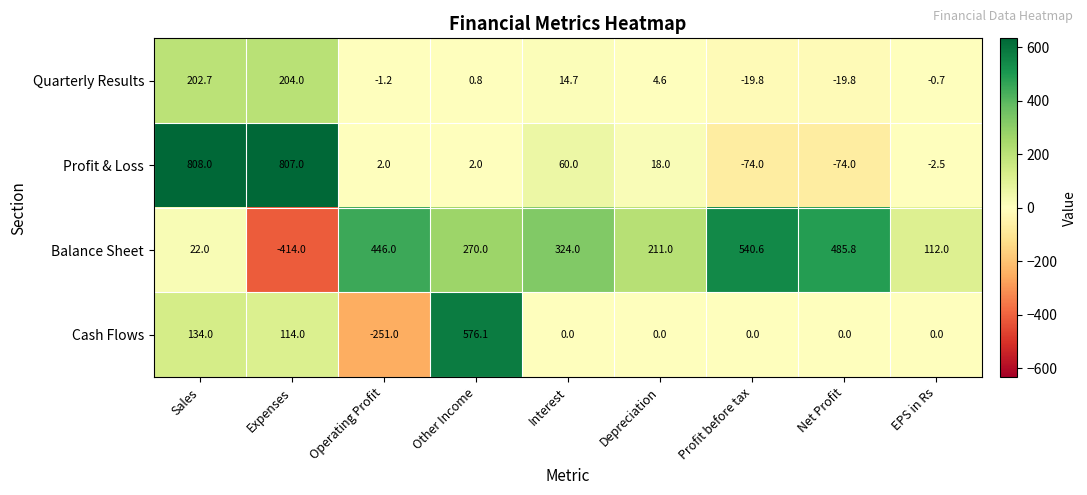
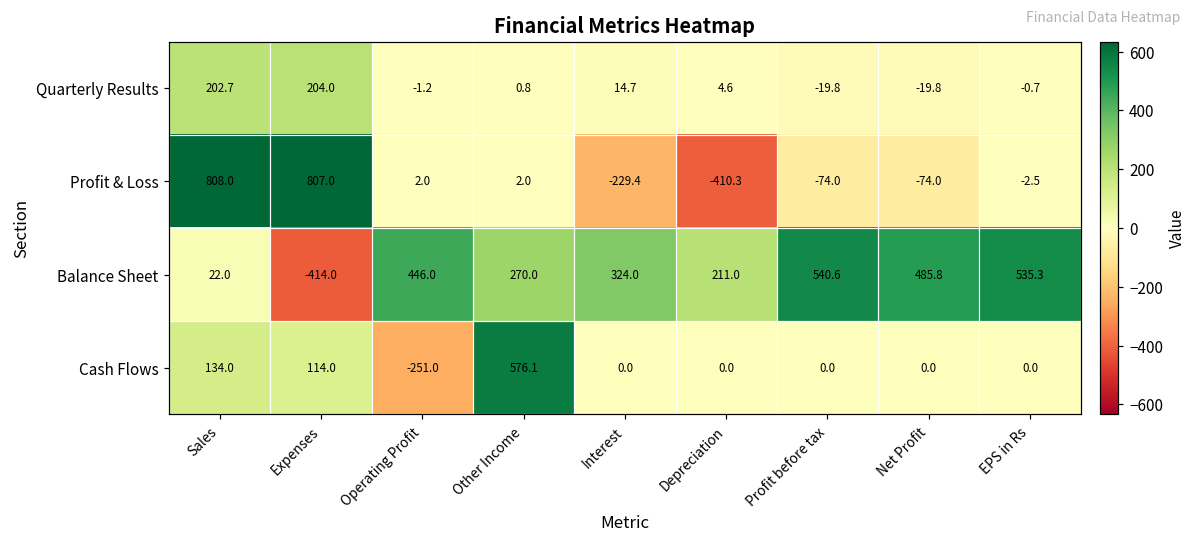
Profit & Loss, Interest: 60.0 -> -229.4
Profit & Loss, Depreciation: 18.0 -> -410.3
Balance Sheet, EPS in Rs: 112.0 -> 535.3
